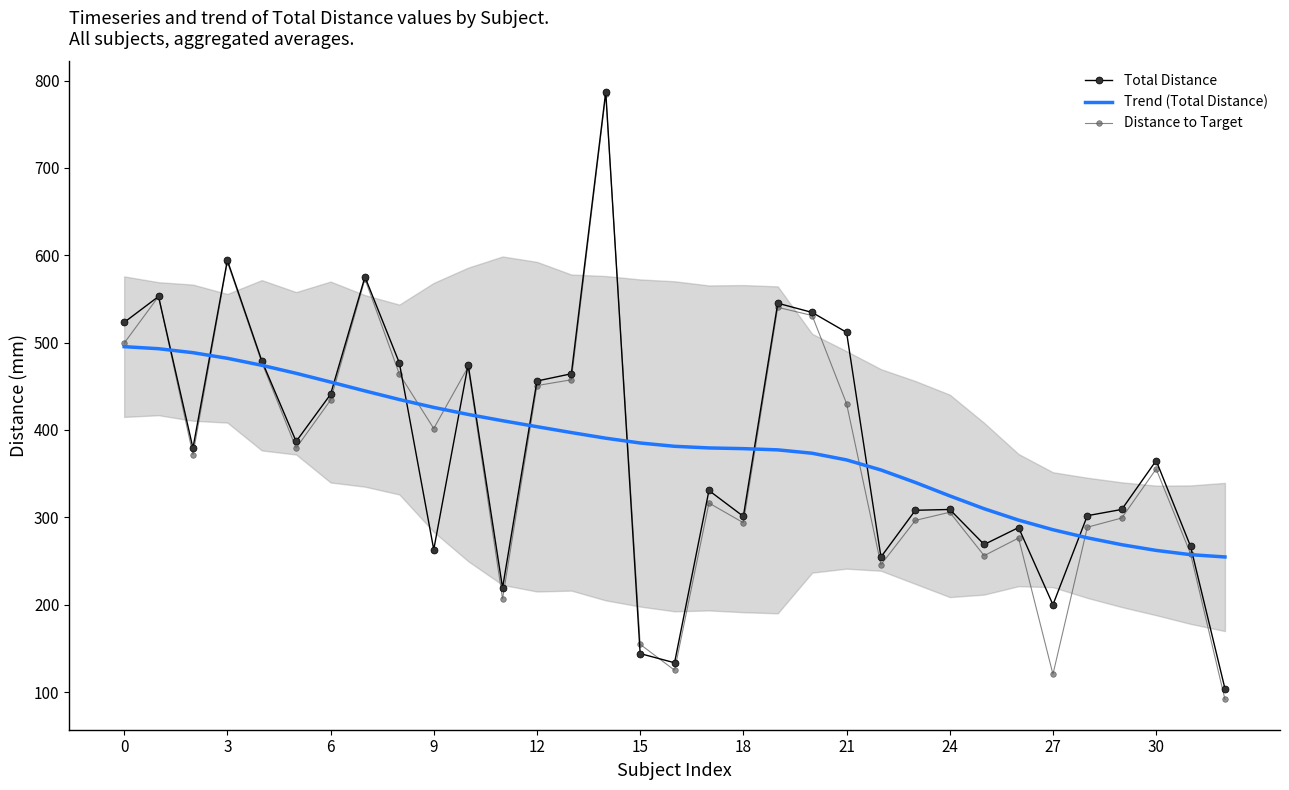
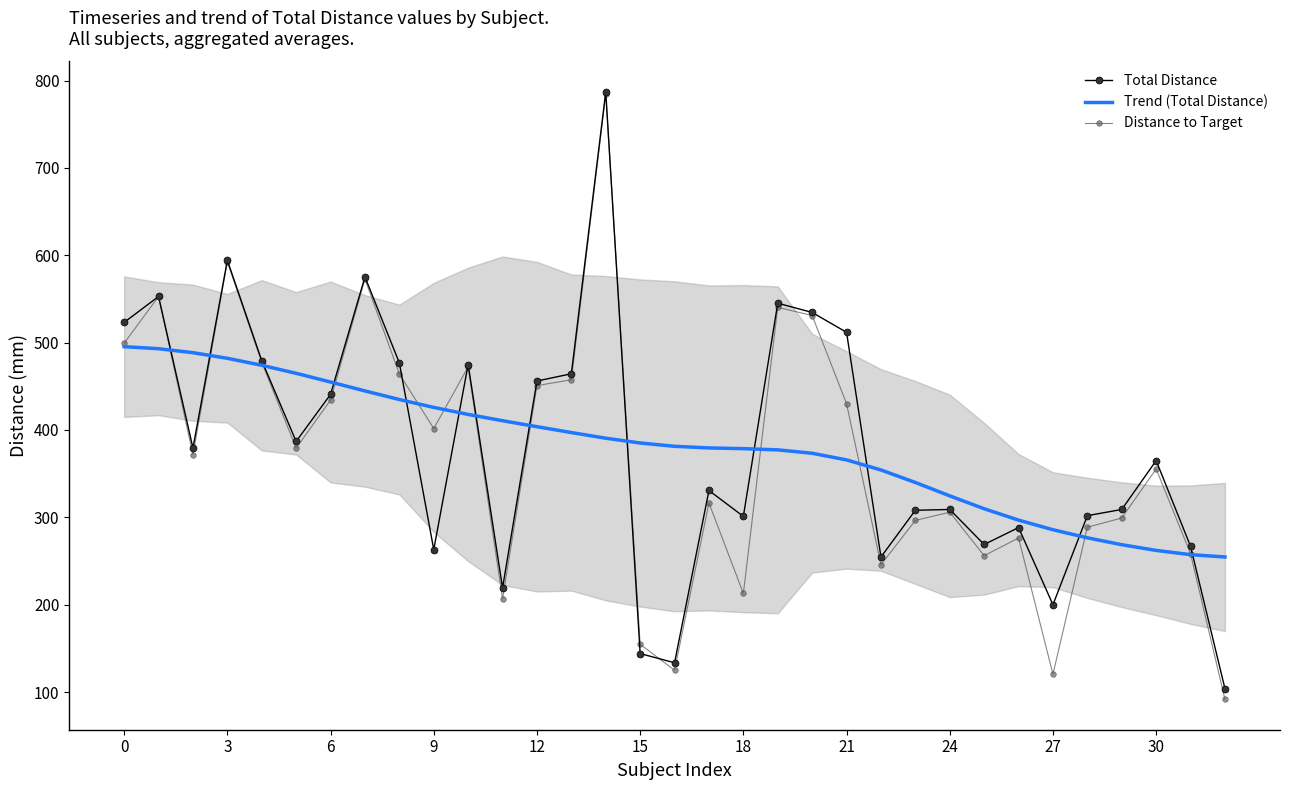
Distance to Target, 18: 290 -> 210
